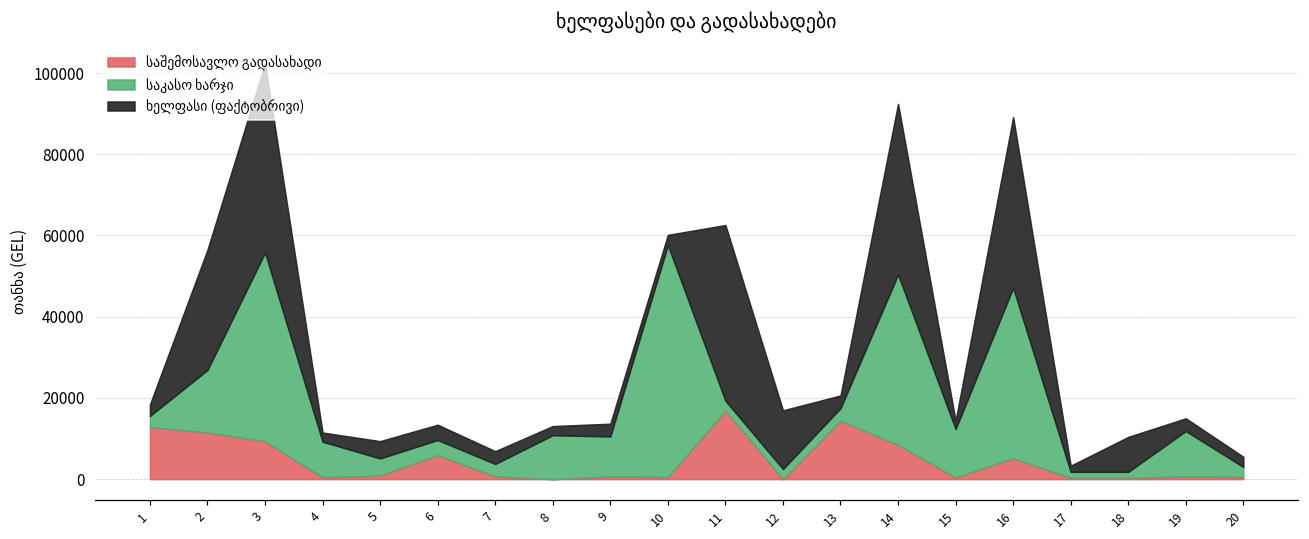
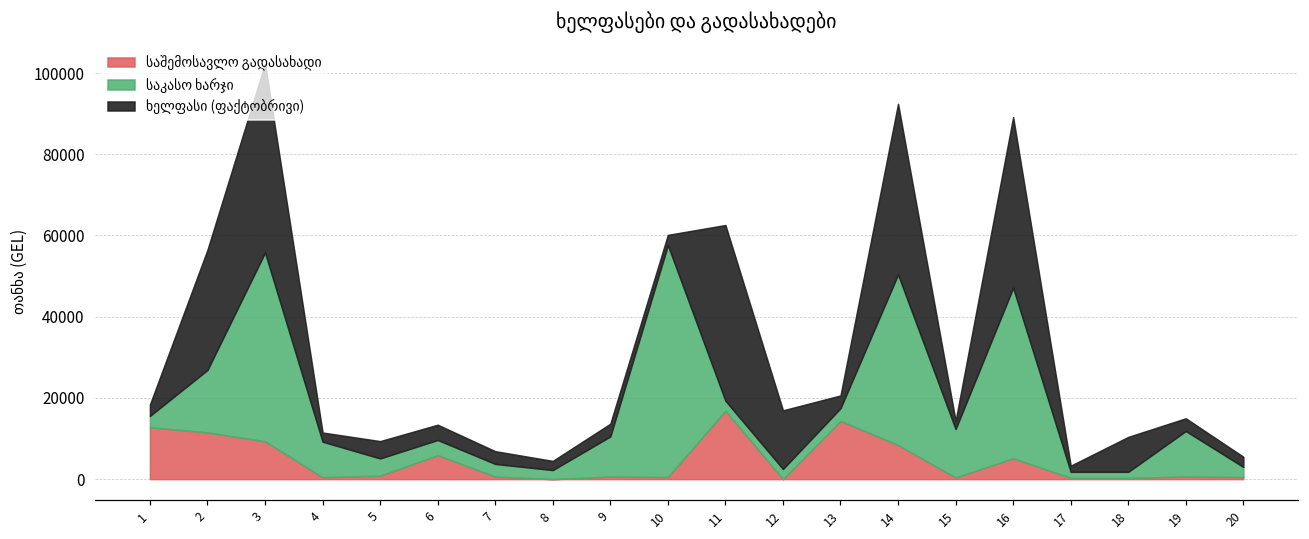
საკასო ხარჯი, 8: 11000 -> 2000
